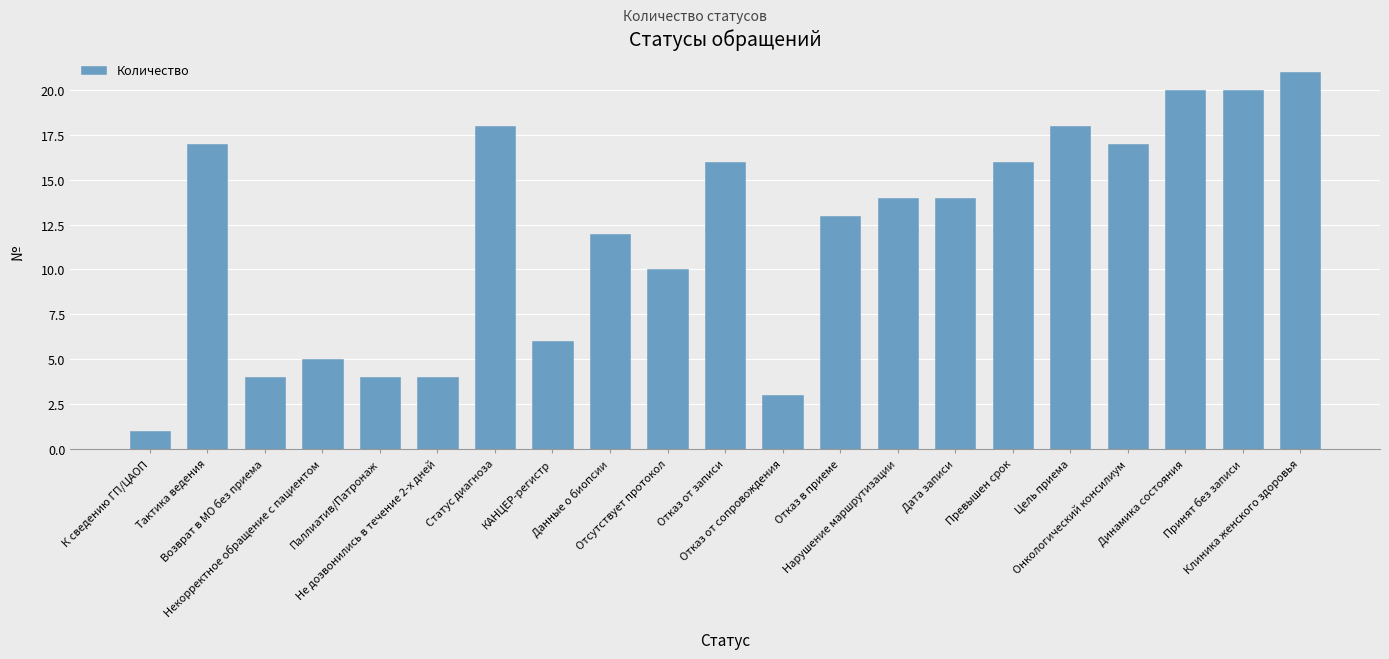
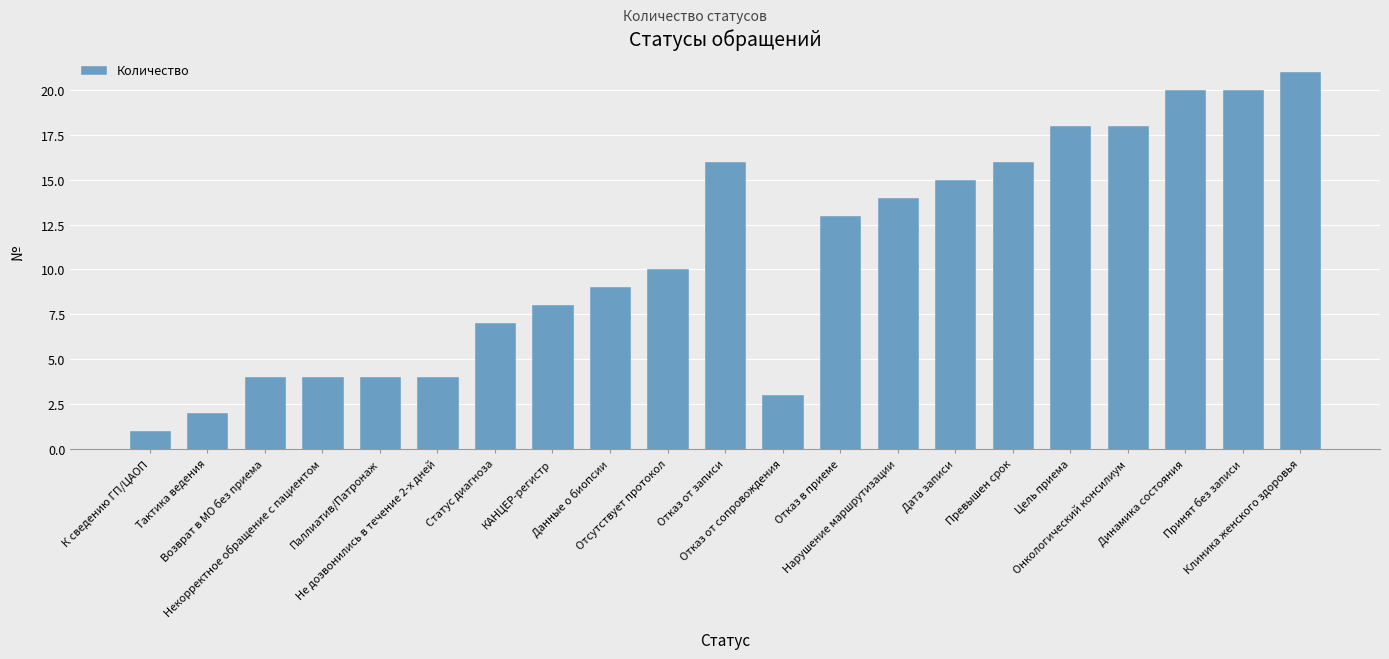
Тактика ведения: 17 -> 2
Некорректное обращение с пациентом: 5 -> 4
Статус диагноза: 18 -> 7
КАНЦЕР-регистр: 6 -> 8
Данные о биопсии: 12 -> 9
Дата записи: 14 -> 15
Онкологический консилиум: 17 -> 18
